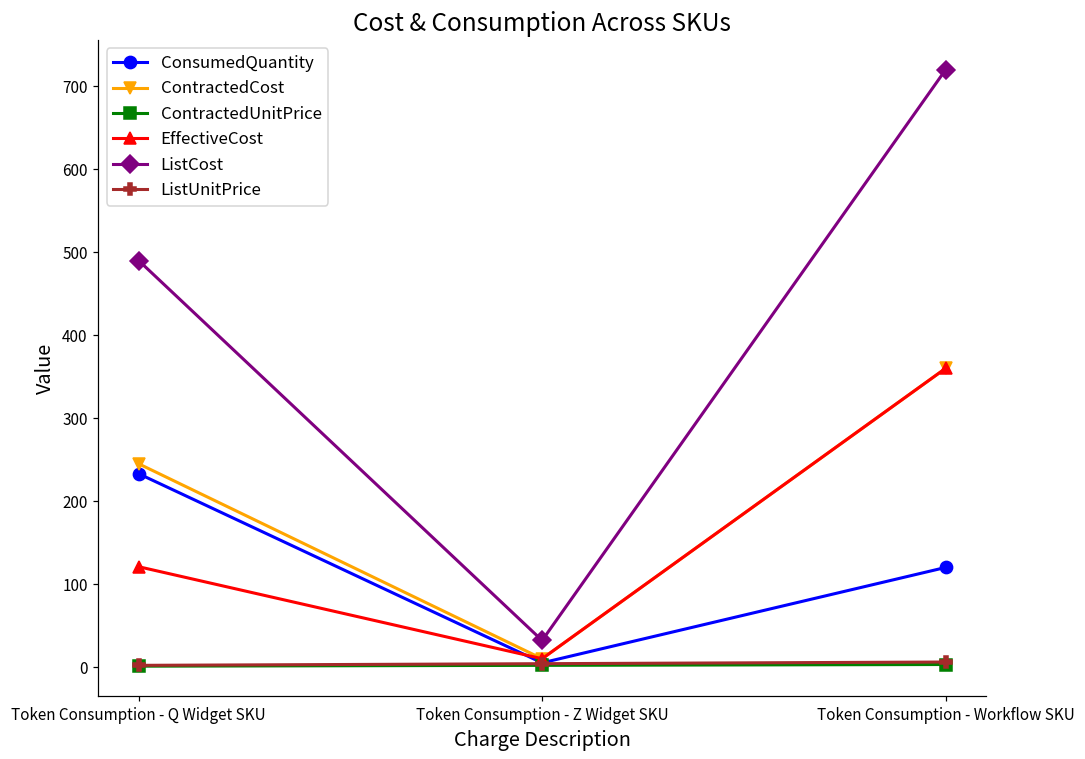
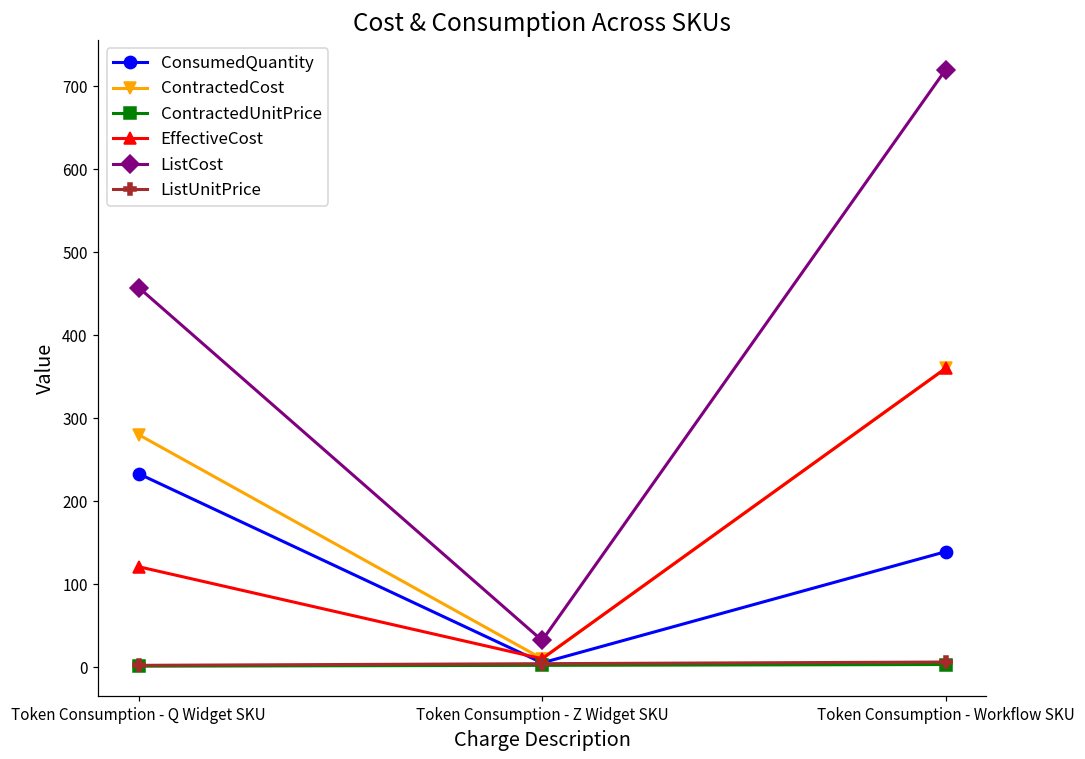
ContractedCost, Token Consumption - Q Widget SKU: 250 -> 280
ListCost, Token Consumption - Q Widget SKU: 490 -> 460
ConsumedQuantity, Token Consumption - Workflow SKU: 120 -> 140
